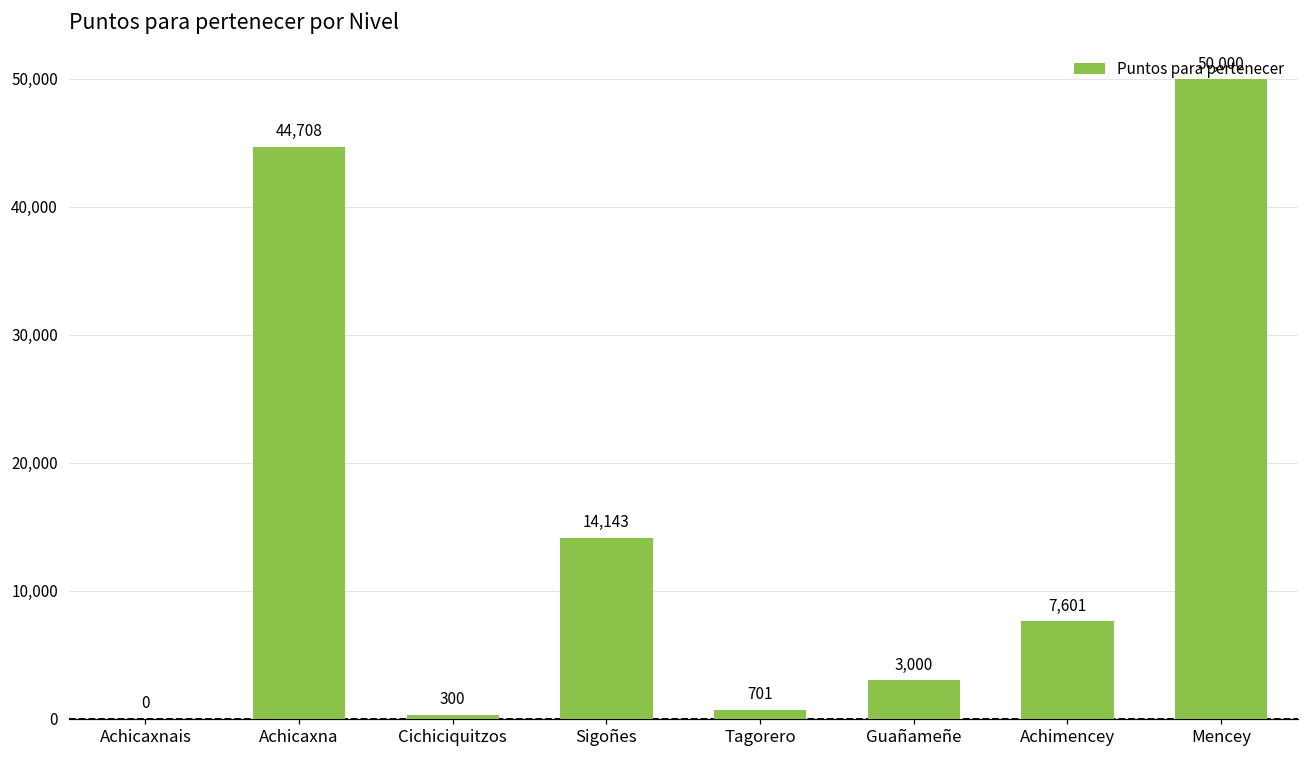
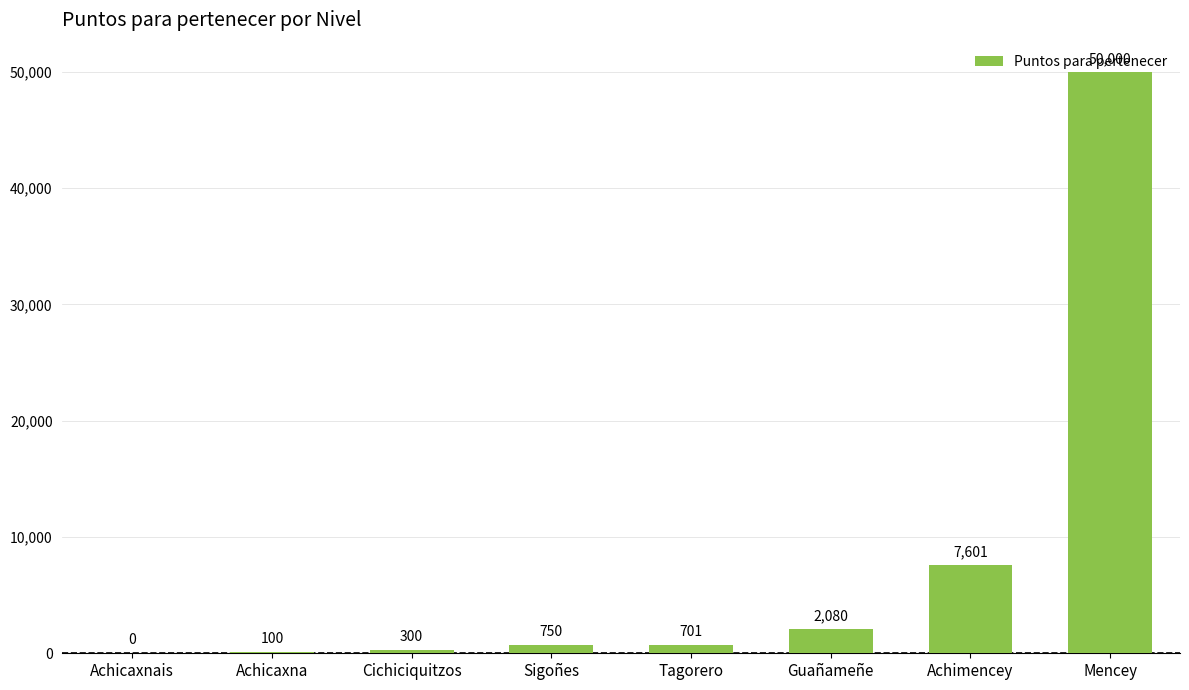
Achicaxna: 44,708 -> 100
Sigoñes: 14,143 -> 750
Guañameñe: 3,000 -> 2,080
